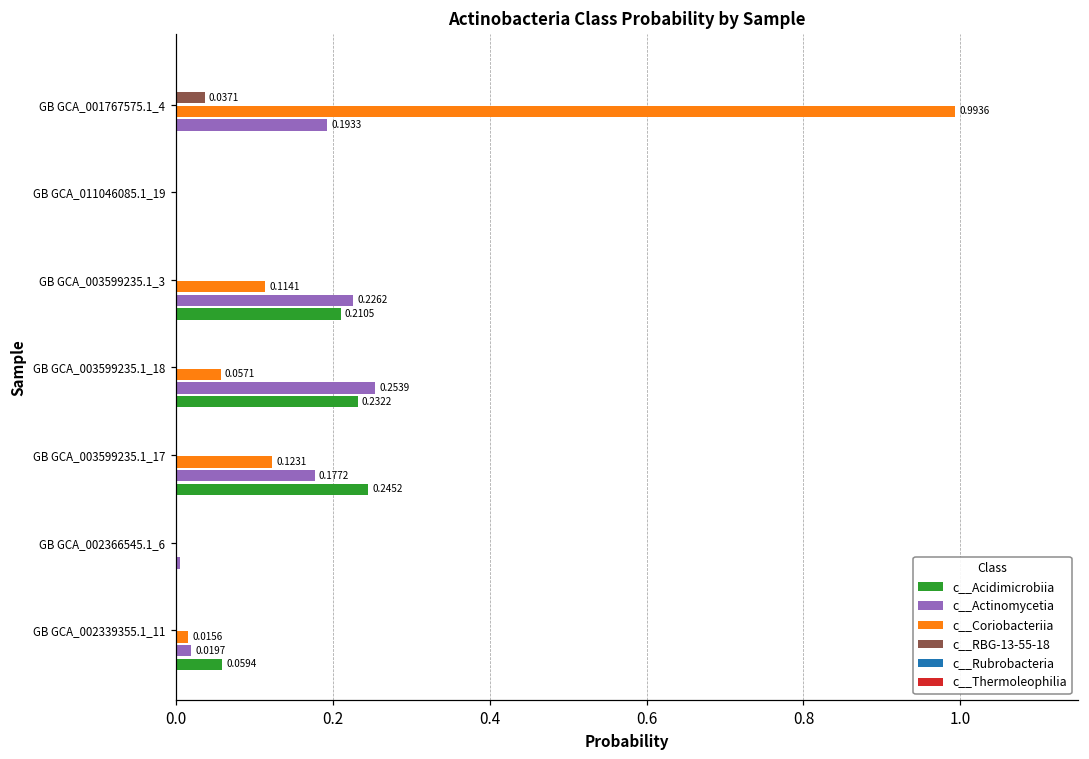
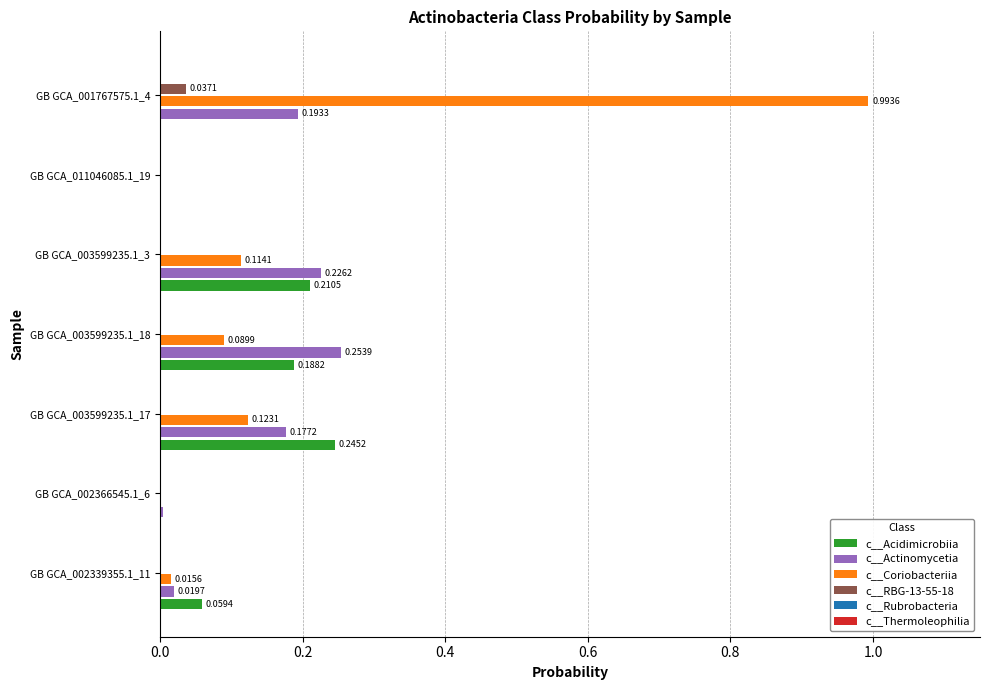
c__Coriobacteriia, GB GCA_003599235.1_18: 0.0571 -> 0.0899
c__Acidimicrobiia, GB GCA_003599235.1_18: 0.2322 -> 0.1882
